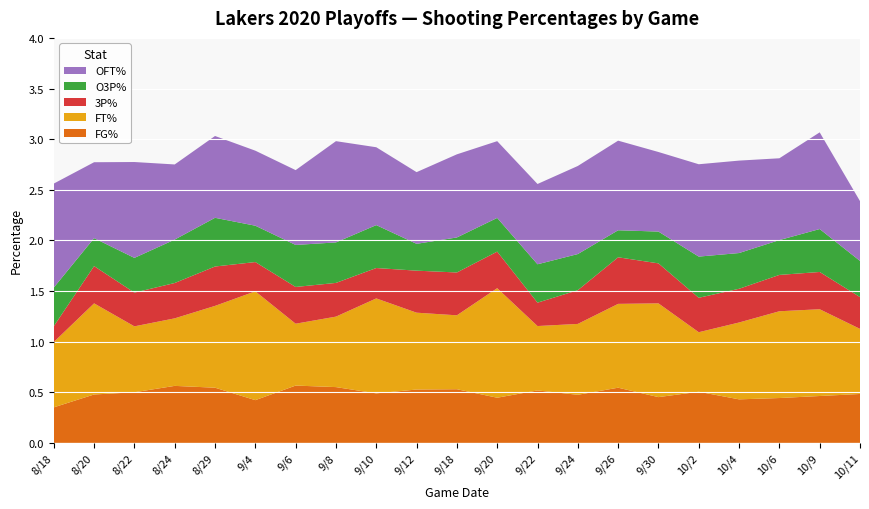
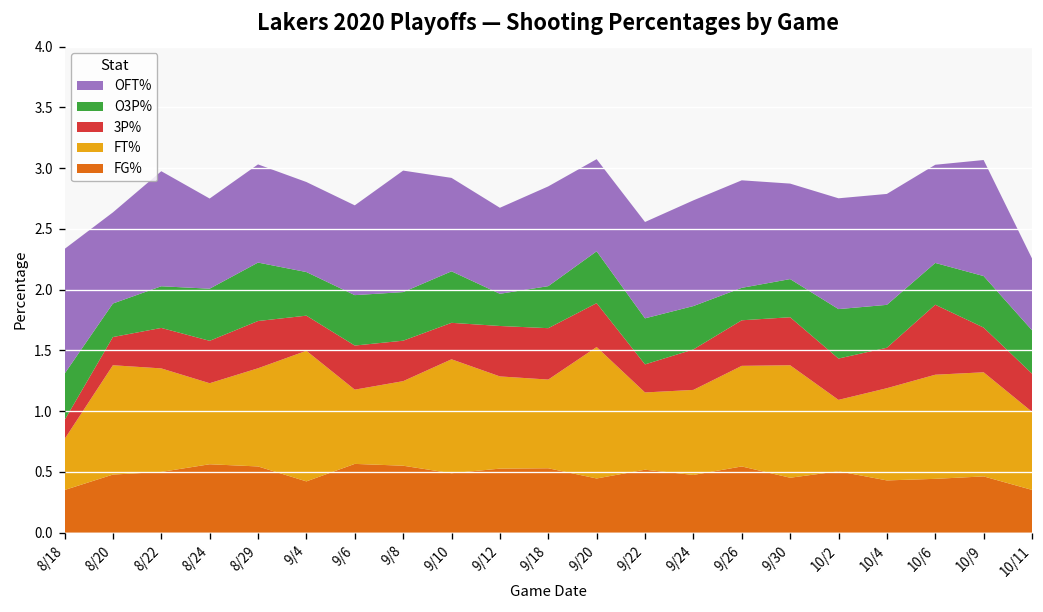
FT%, 8/18: 0.65 -> 0.42
3P%, 8/20: 0.37 -> 0.23
FT%, 8/22: 0.65 -> 0.85
O3P%, 9/20: 0.33 -> 0.43
3P%, 9/26: 0.46 -> 0.38
3P%, 10/6: 0.36 -> 0.58
FG%, 10/11: 0.48 -> 0.35
